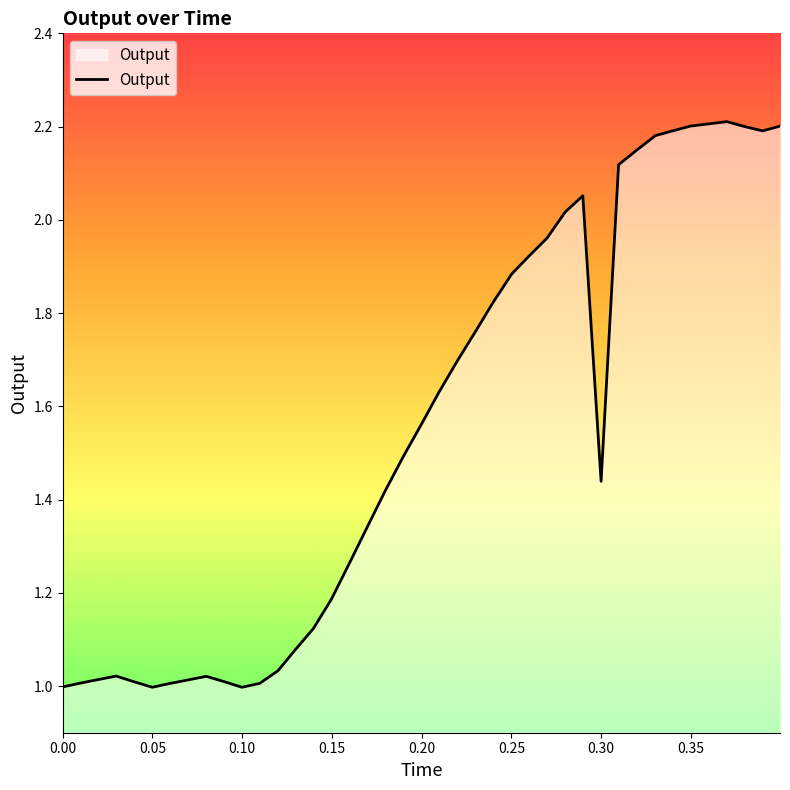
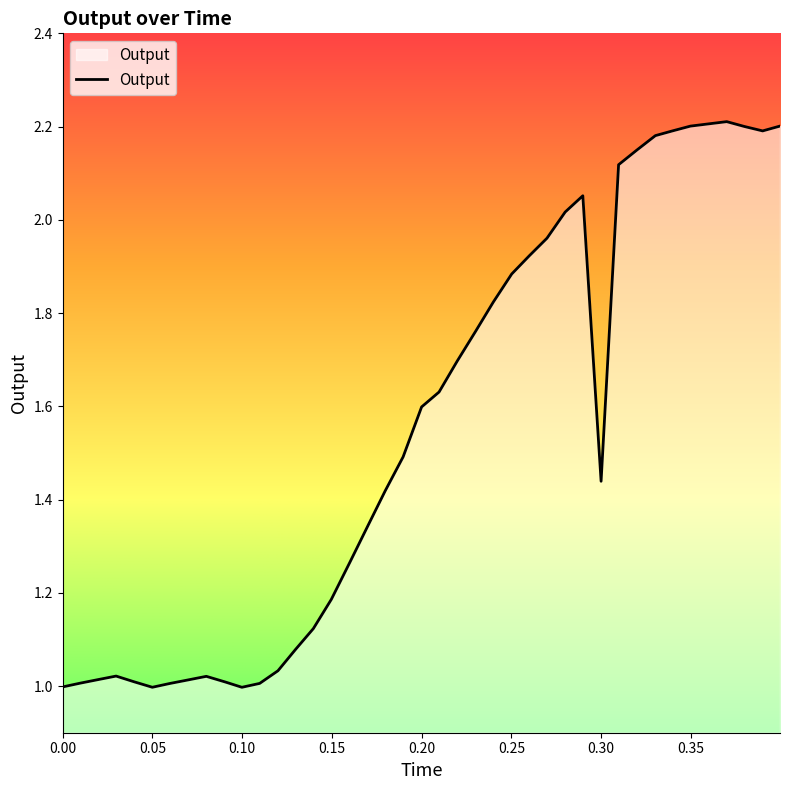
0.20: 1.56 -> 1.60
